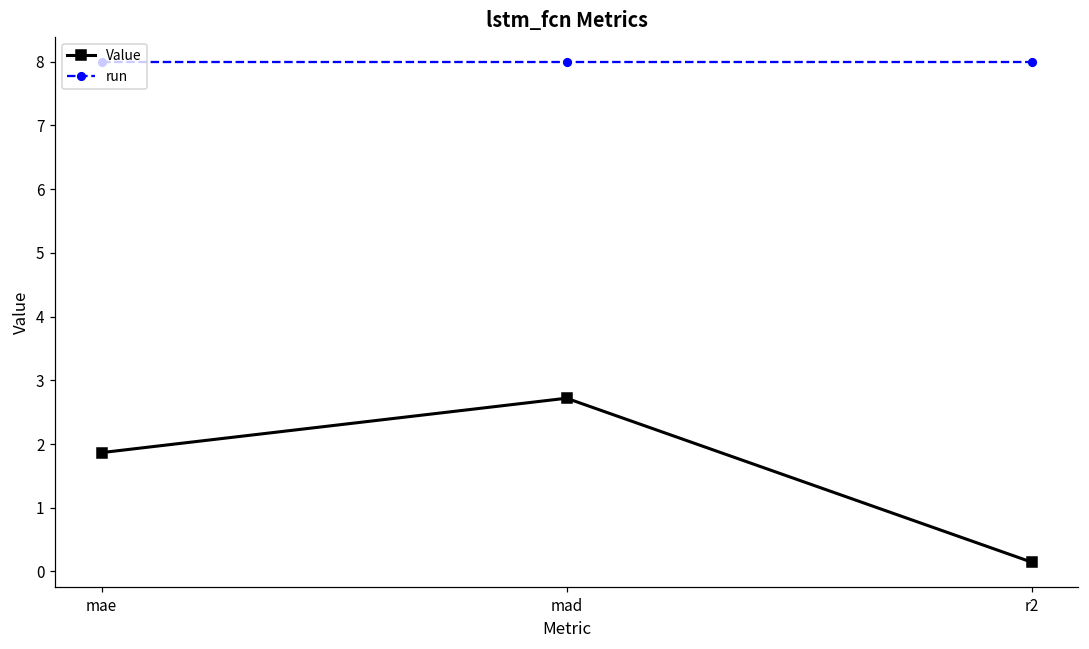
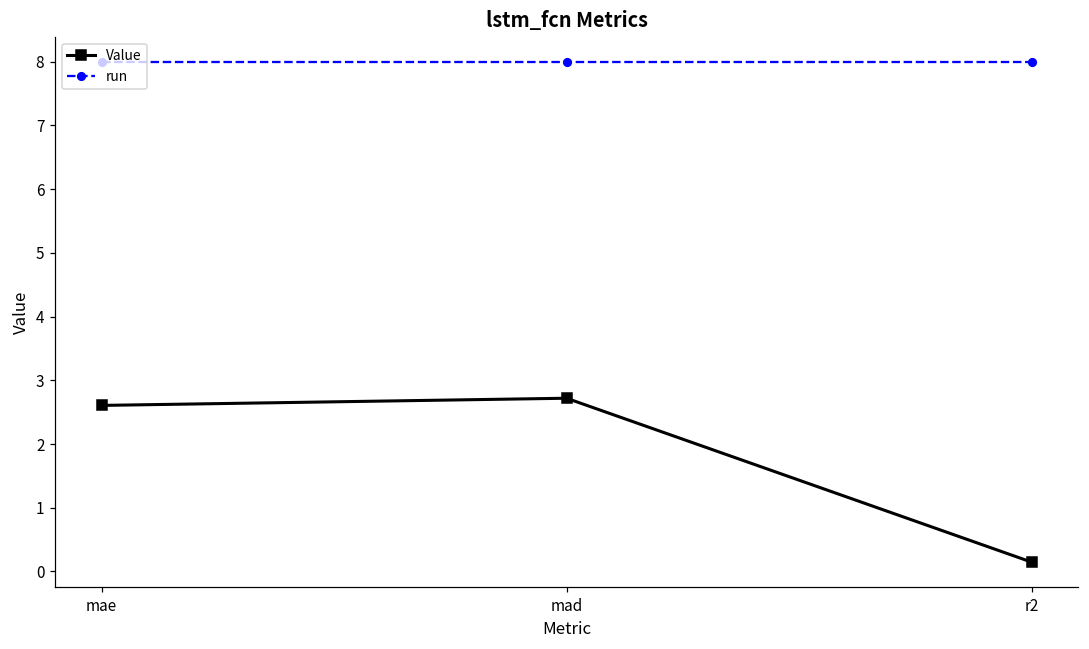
Value, mae: 1.9 -> 2.6
